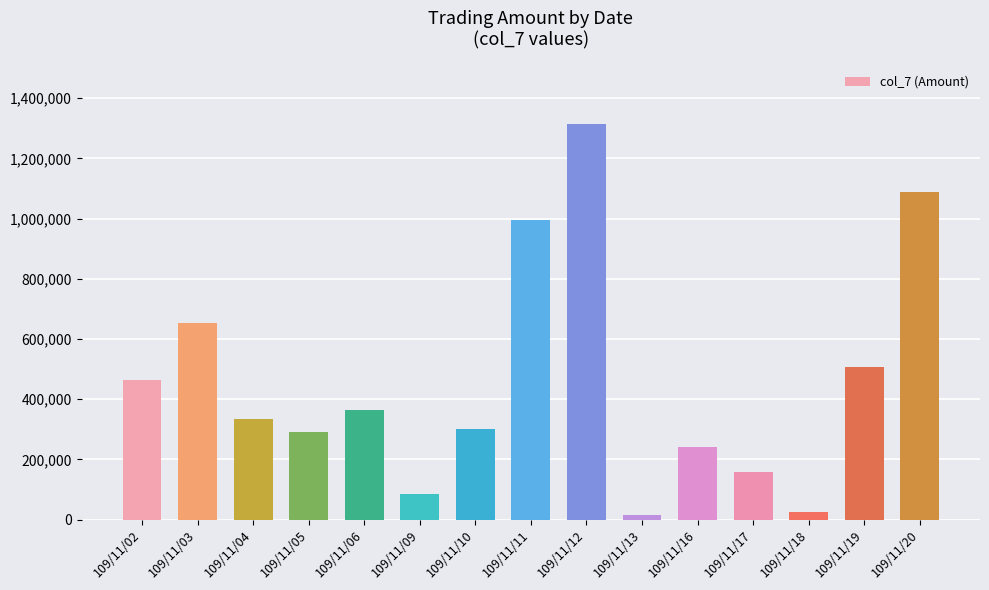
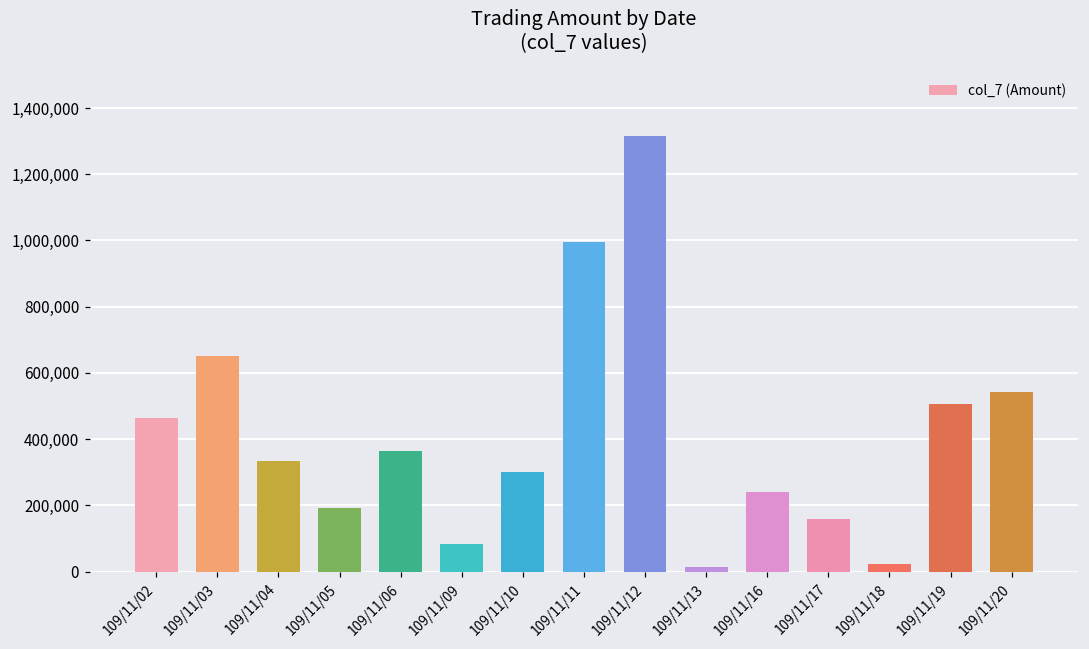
109/11/05: 290,000 -> 190,000
109/11/20: 1,090,000 -> 540,000
